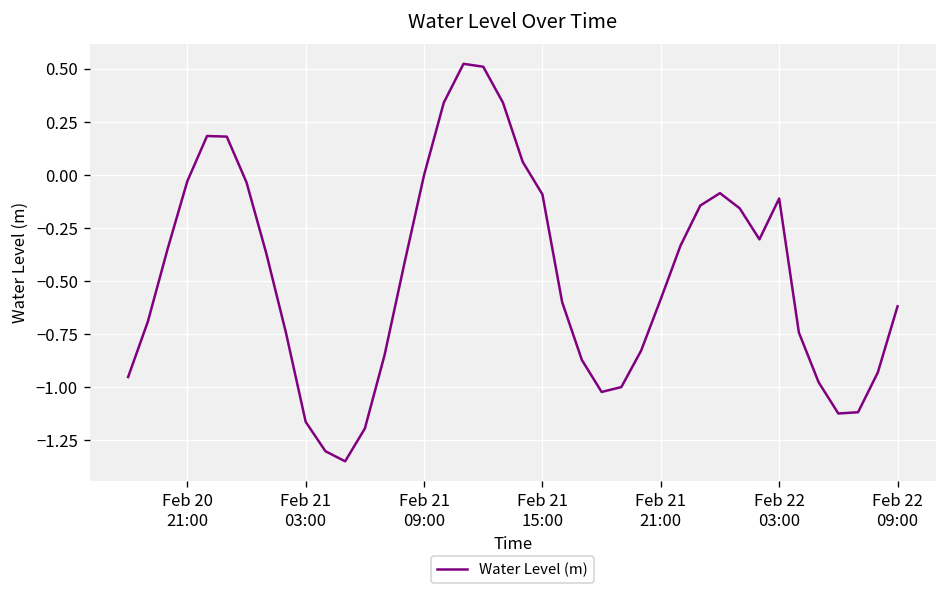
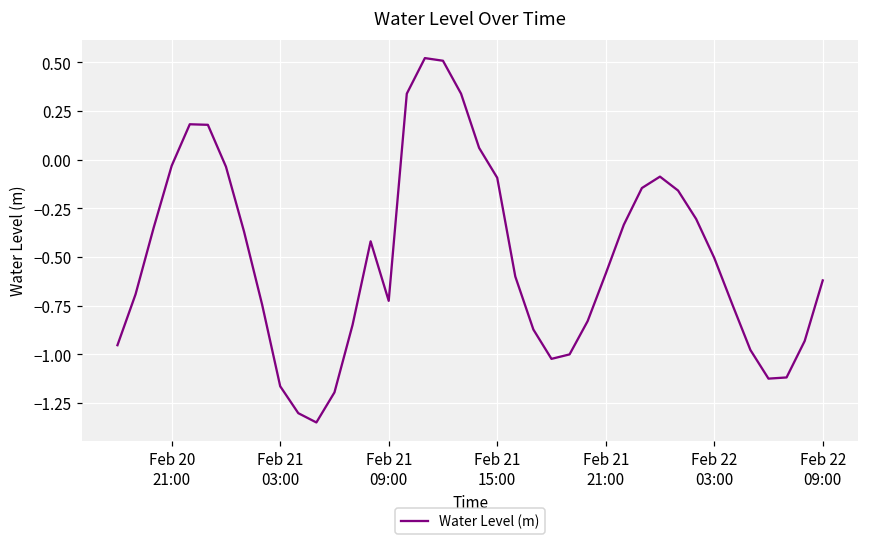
Feb 21 09:00: 0.00 -> -0.72
Feb 22 03:00: -0.11 -> -0.50
